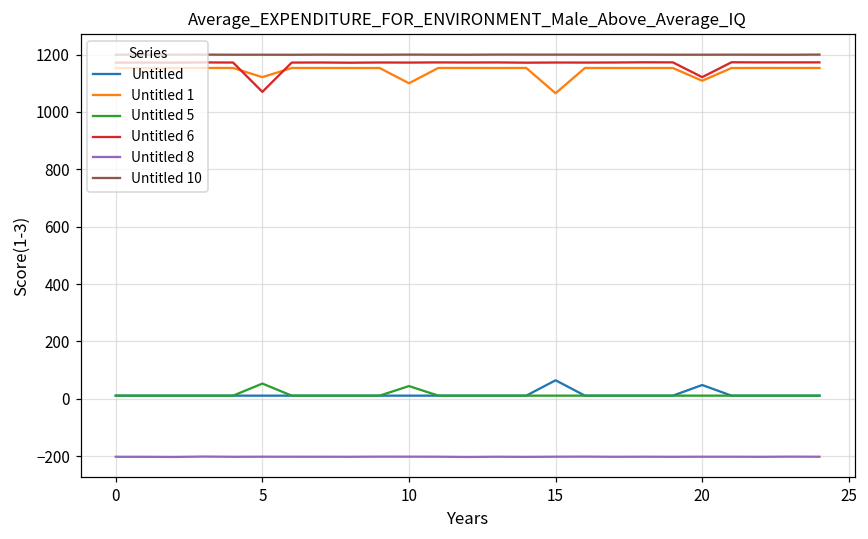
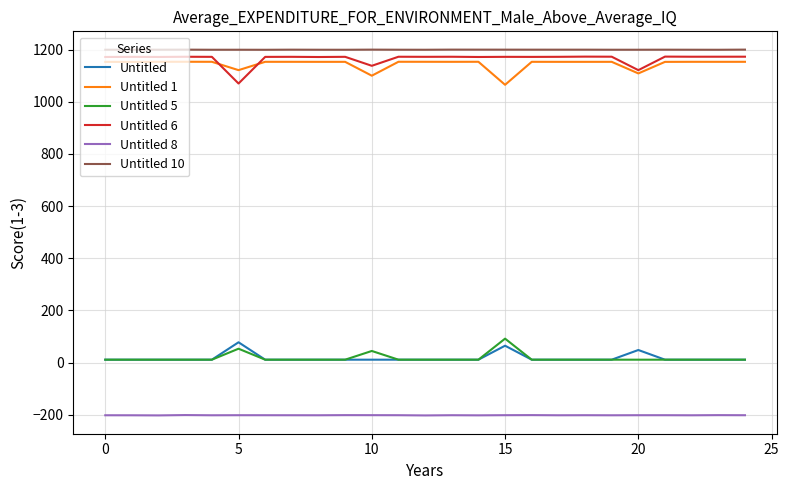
Untitled, 5: 10 -> 80
Untitled 6, 10: 1170 -> 1140
Untitled 5, 15: 10 -> 90
